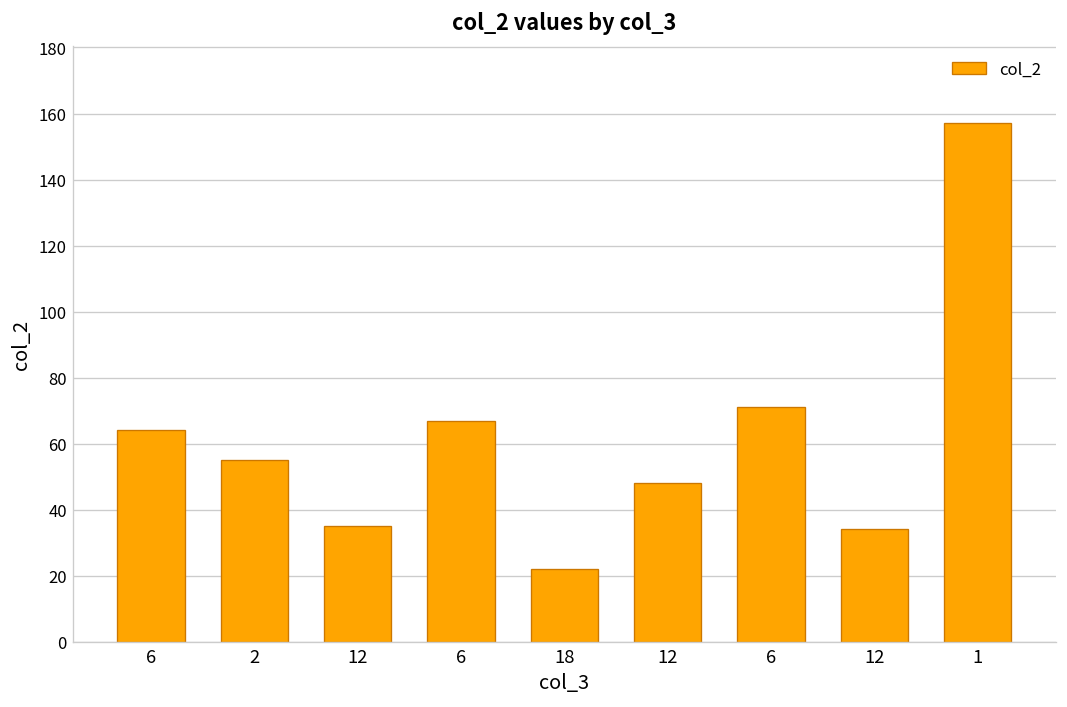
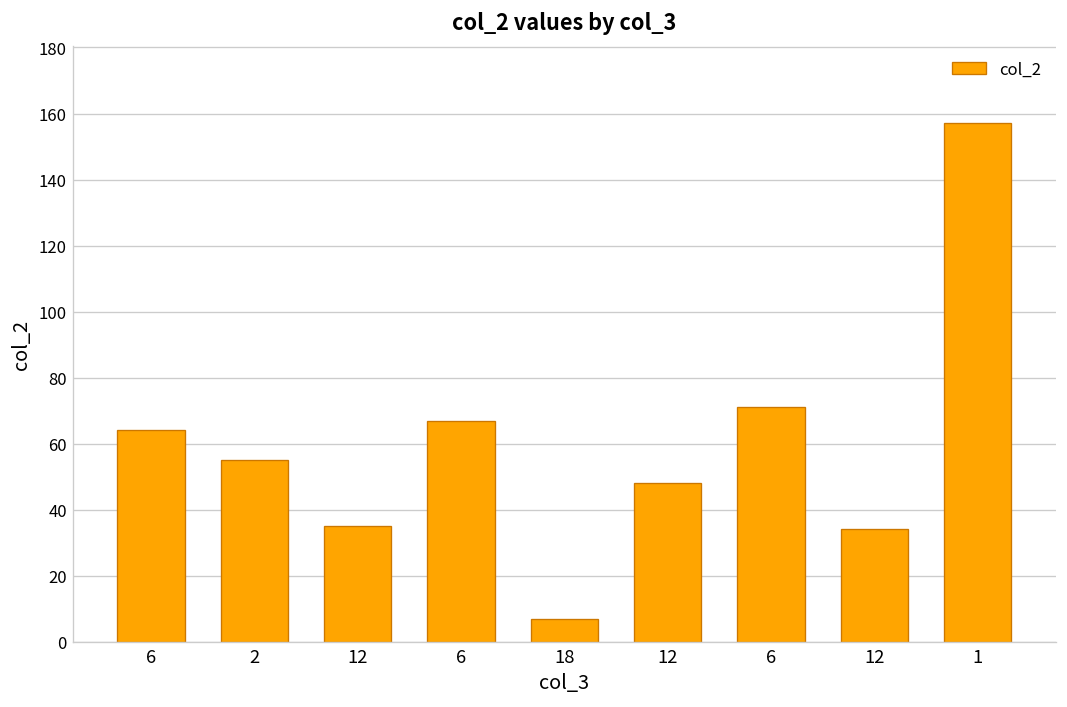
18: 22 -> 7
